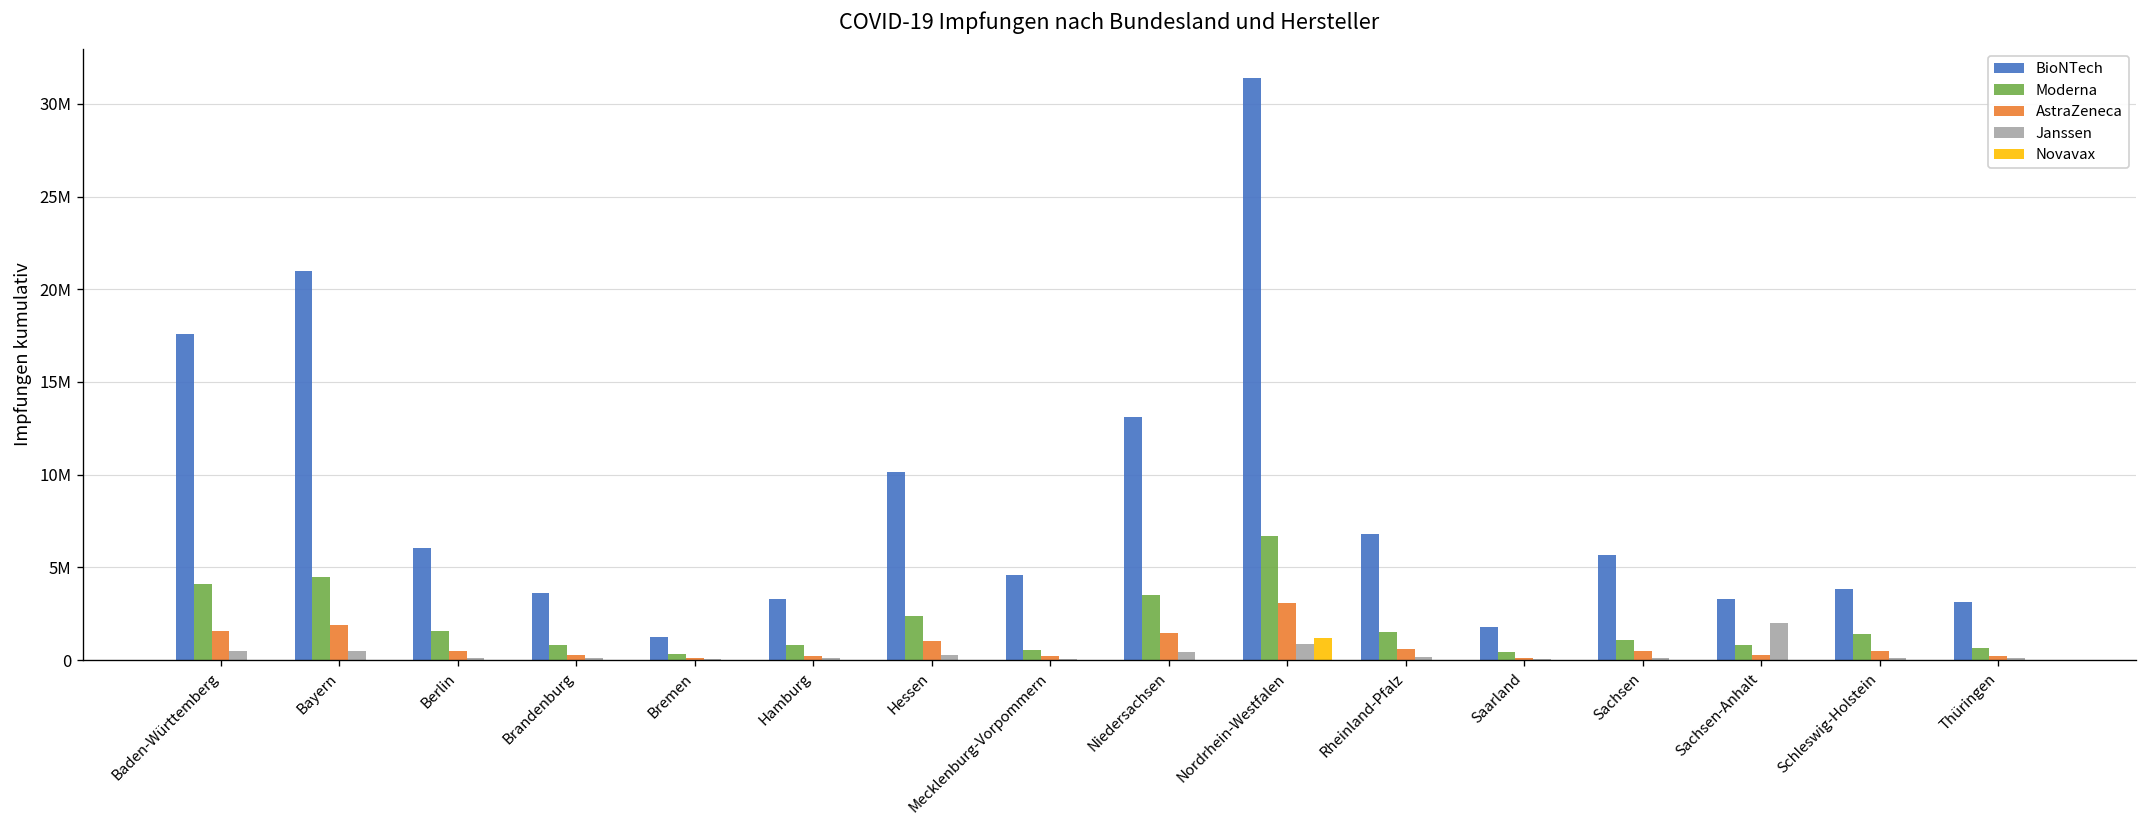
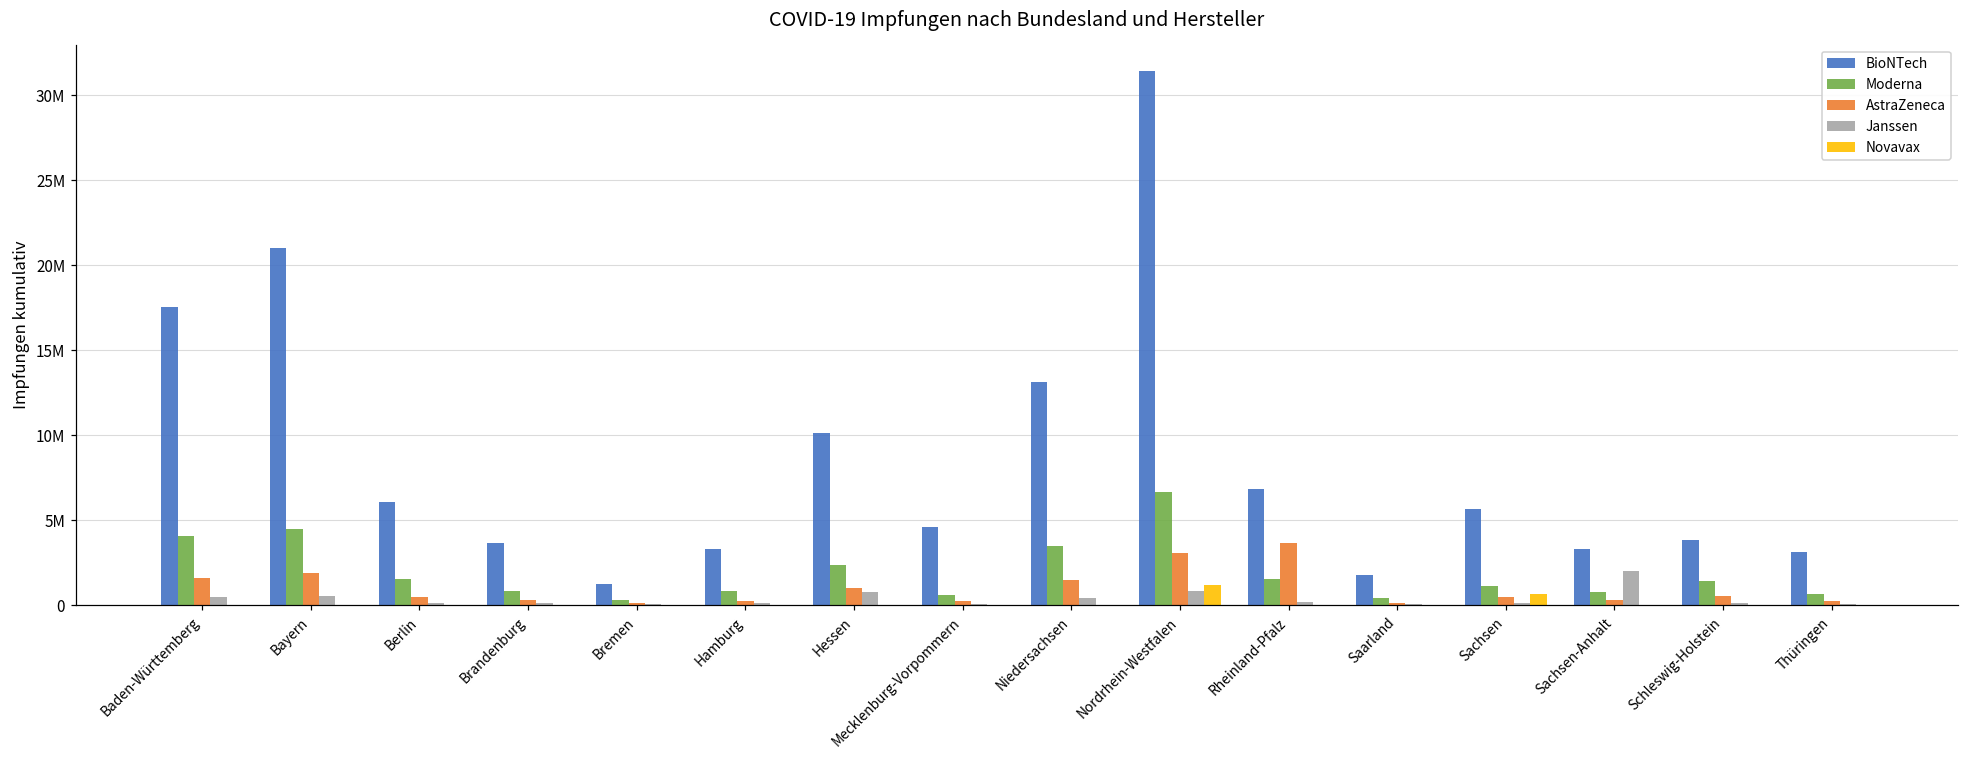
Janssen, Hessen: 300000 -> 800000
AstraZeneca, Rheinland-Pfalz: 600000 -> 3600000
Novavax, Sachsen: 0 -> 700000
